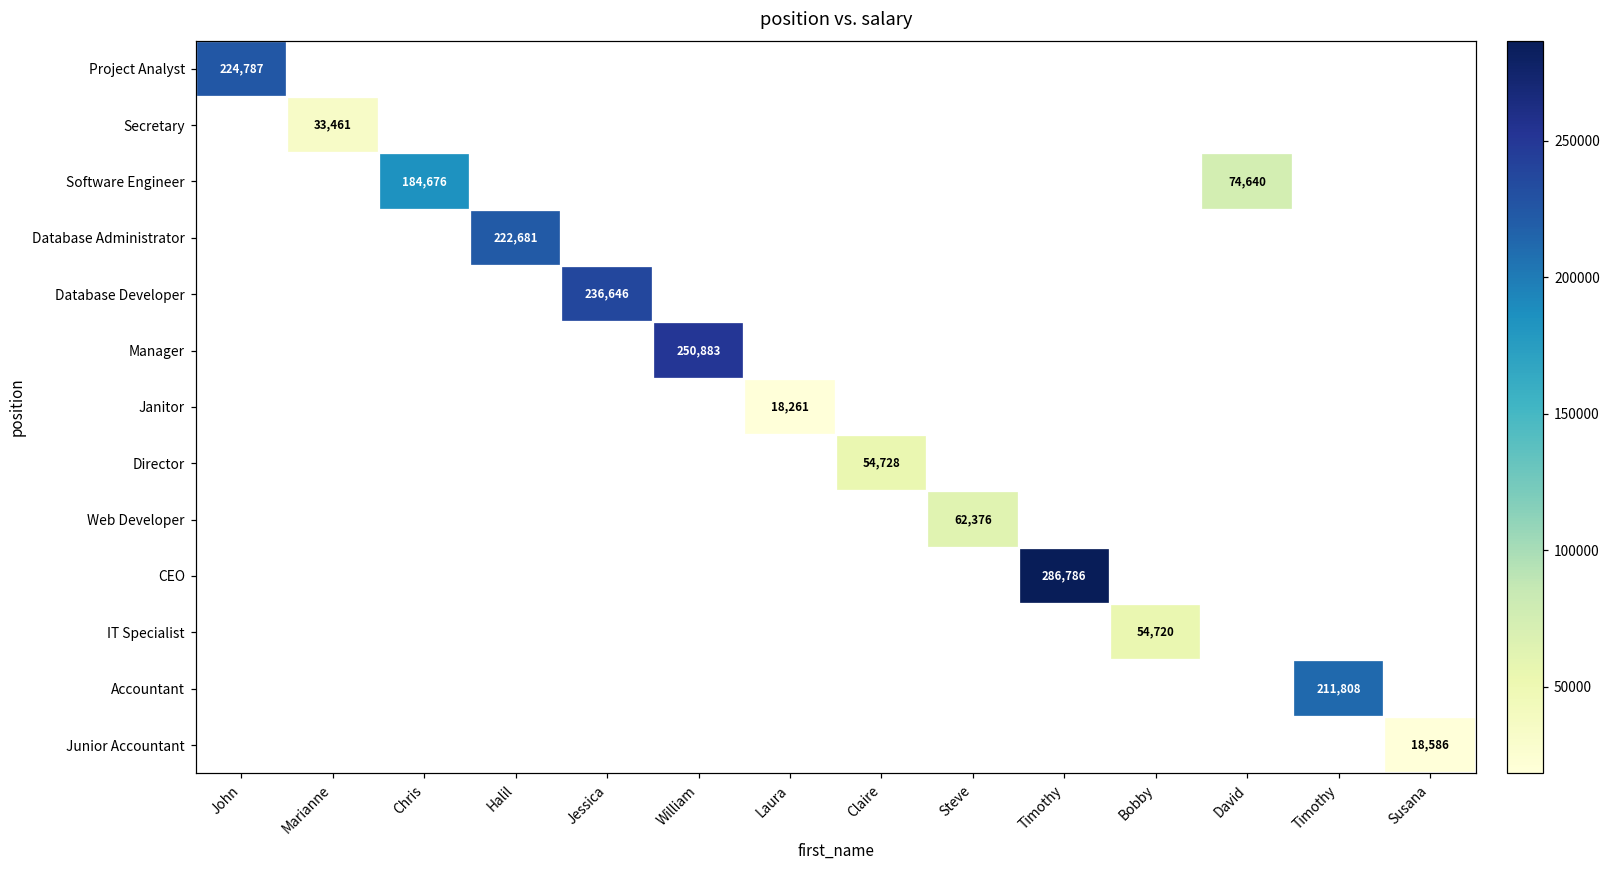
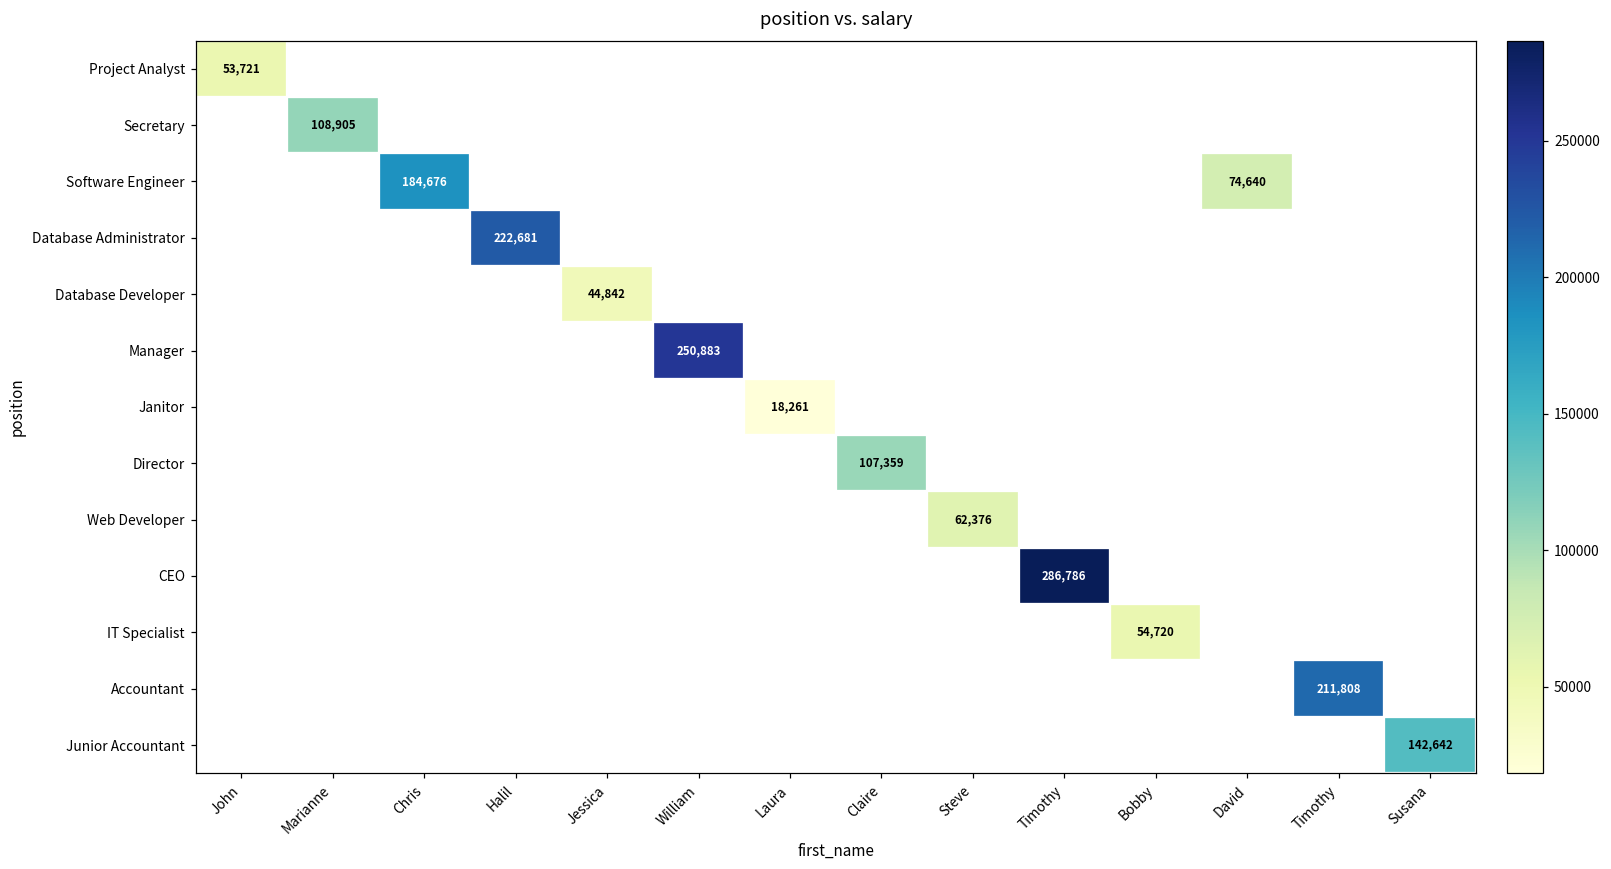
Project Analyst, John: 224,787 -> 53,721
Secretary, Marianne: 33,461 -> 108,905
Database Developer, Jessica: 236,646 -> 44,842
Director, Claire: 54,728 -> 107,359
Junior Accountant, Susana: 18,586 -> 142,642
